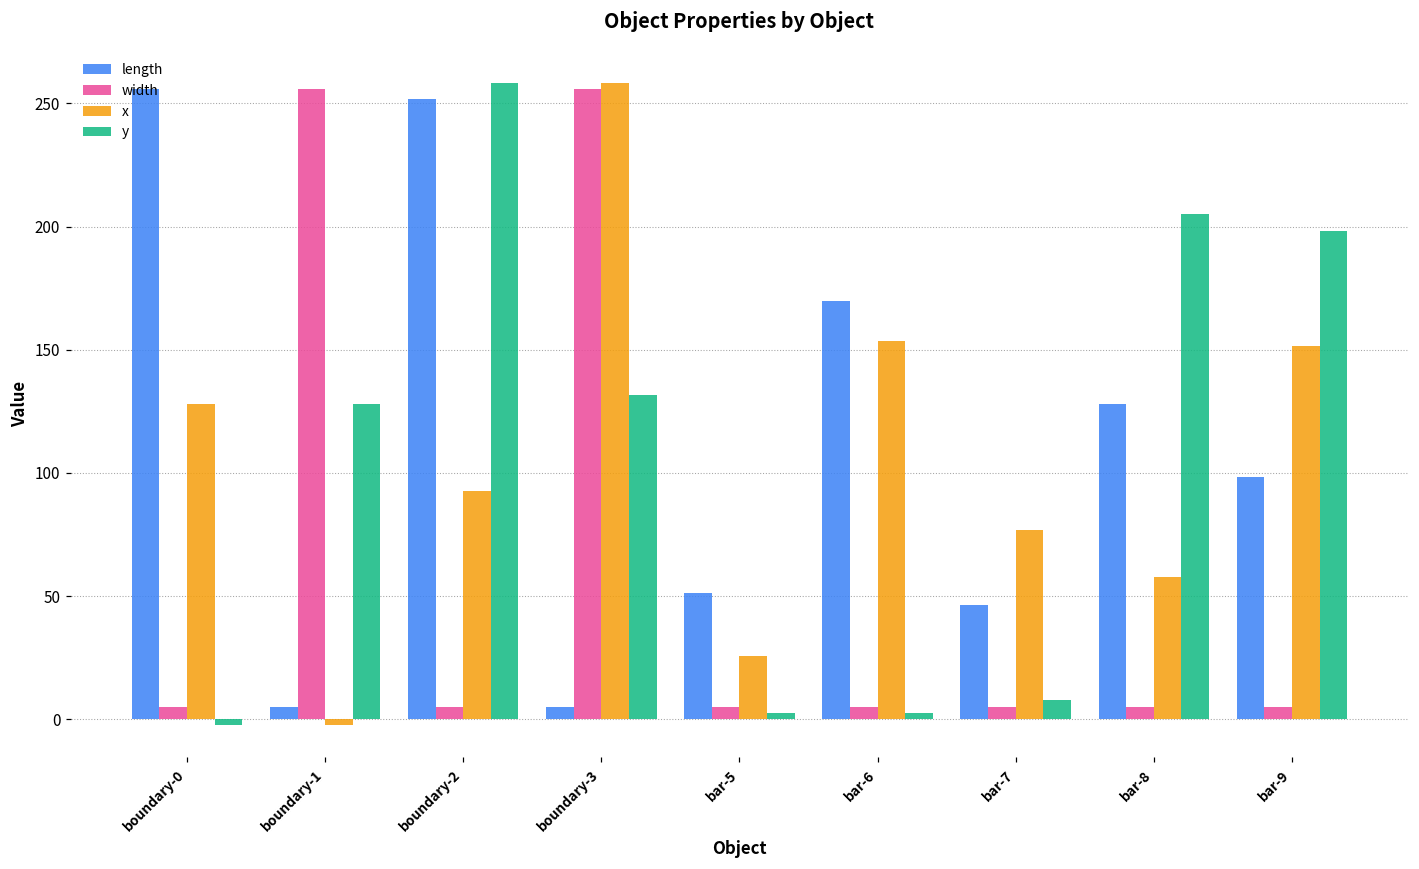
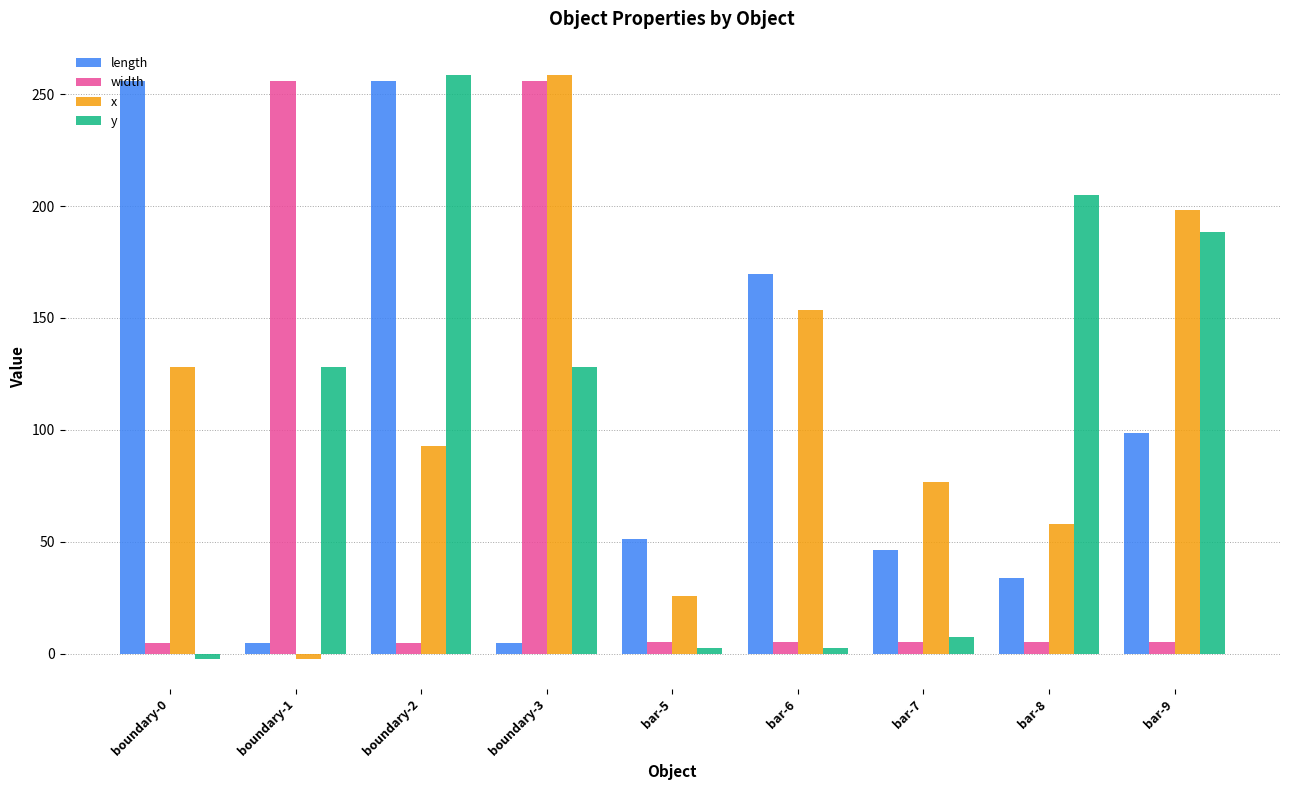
length, boundary-2: 252 -> 256
y, boundary-3: 132 -> 128
length, bar-8: 128 -> 34
x, bar-9: 151 -> 198
y, bar-9: 198 -> 189
